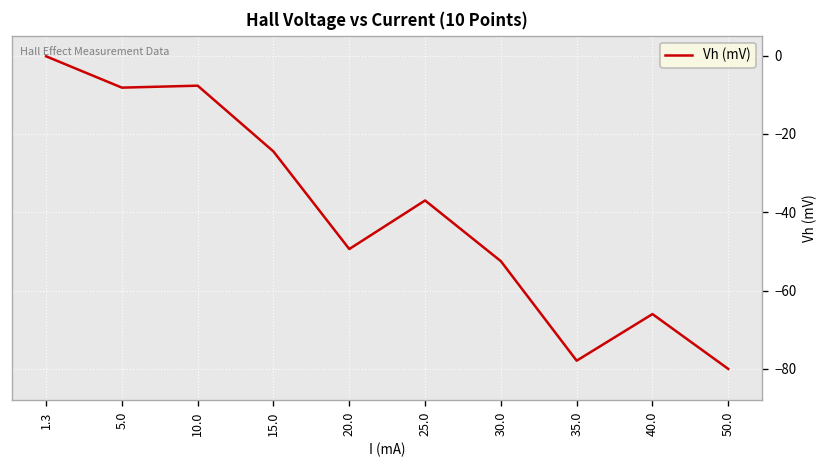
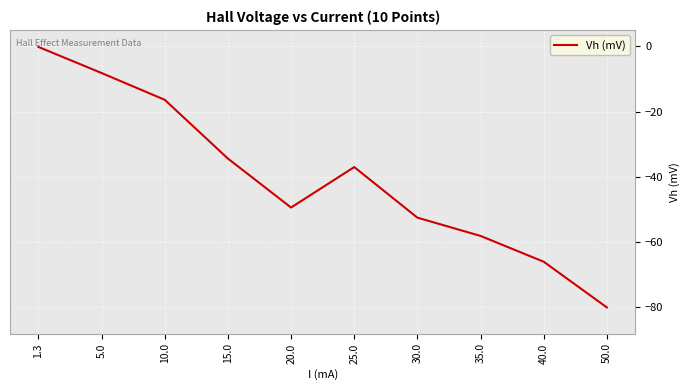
10.0: -8 -> -16
15.0: -25 -> -34
35.0: -78 -> -58
